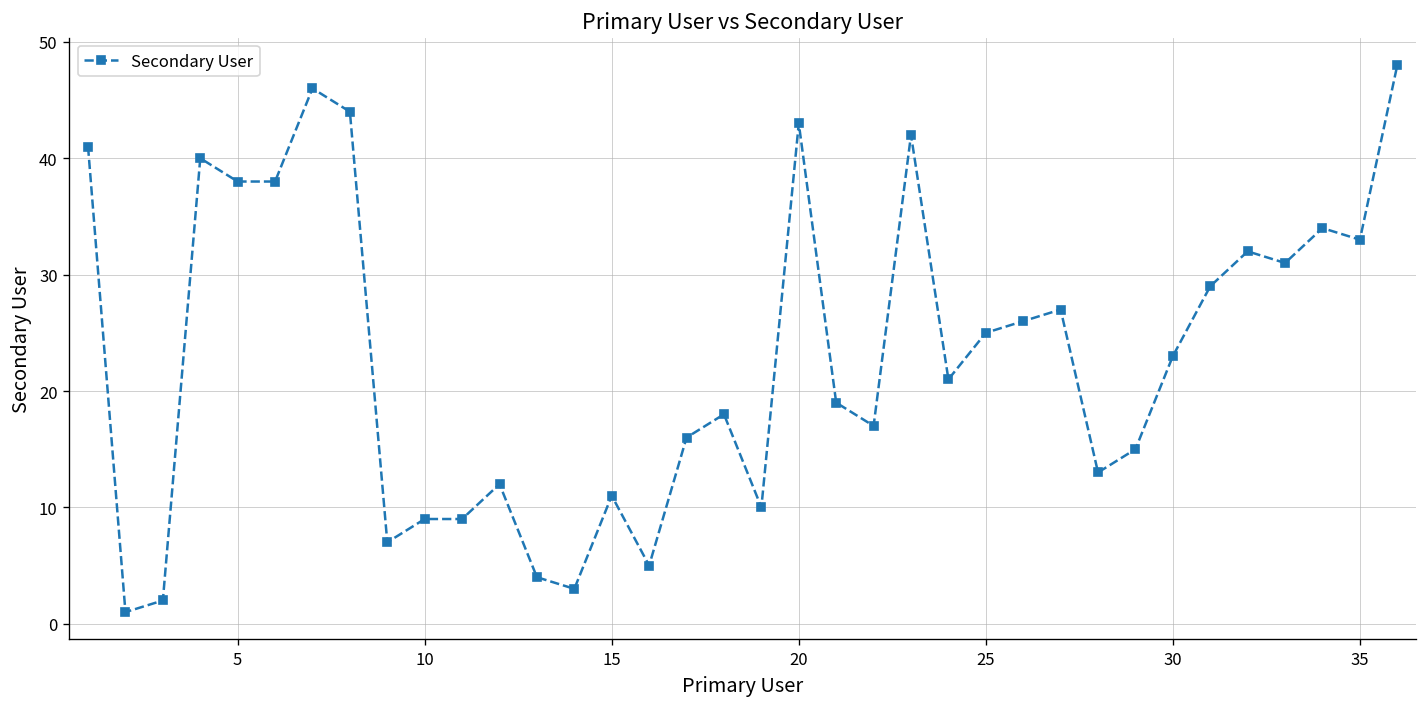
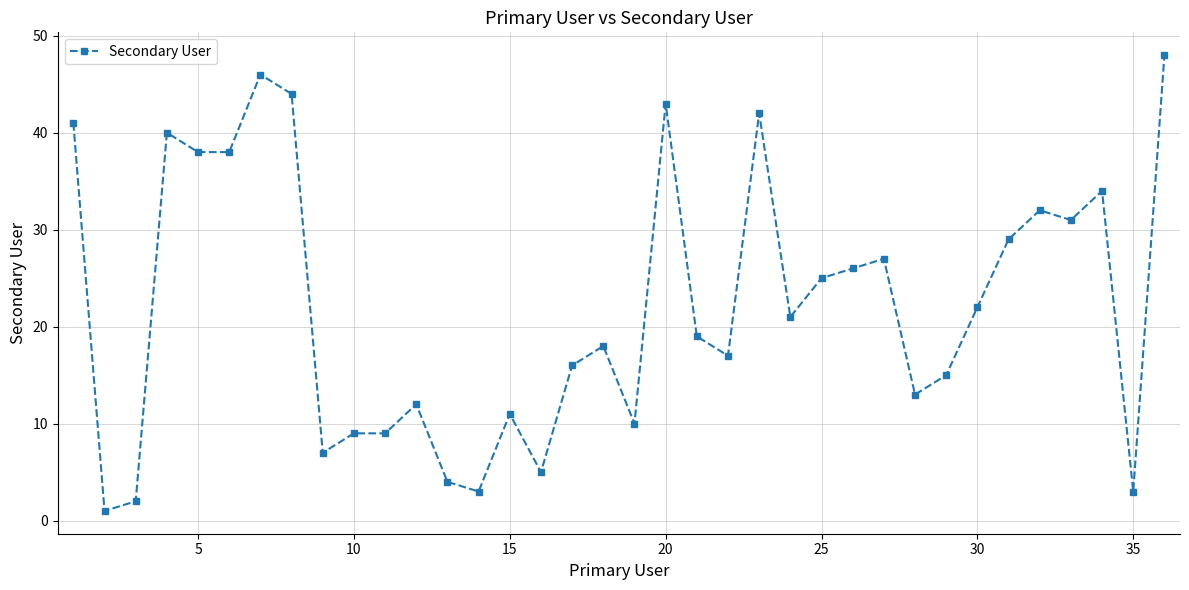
30: 23 -> 22
35: 33 -> 3
